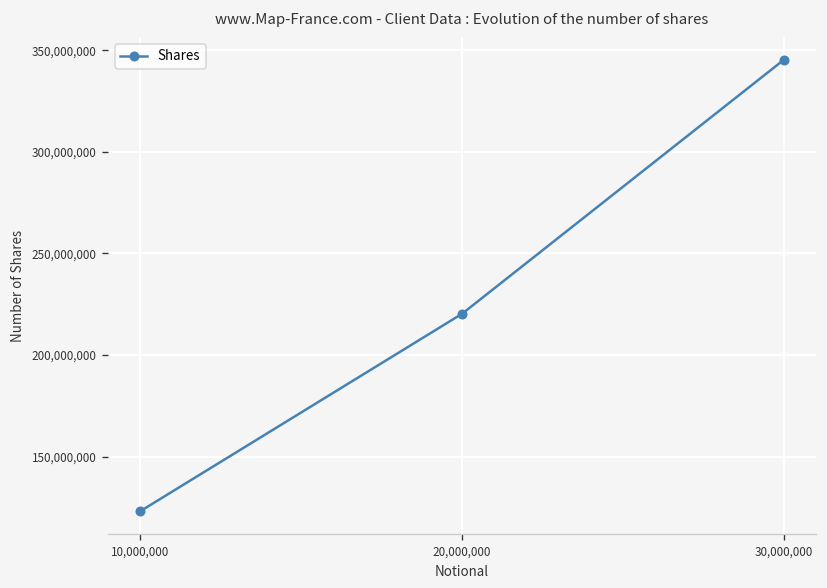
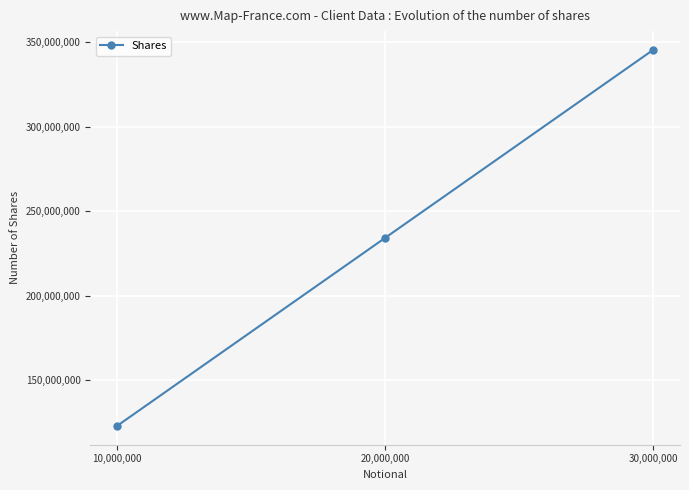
20,000,000: 220,000,000 -> 234,000,000
